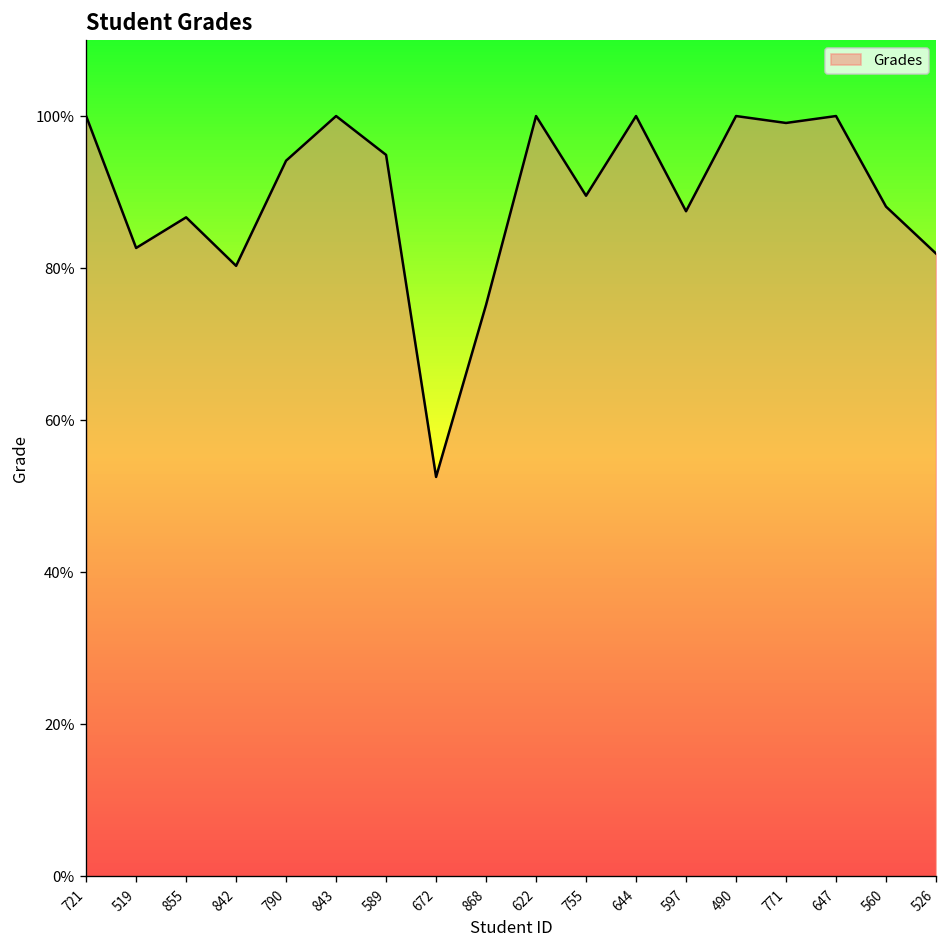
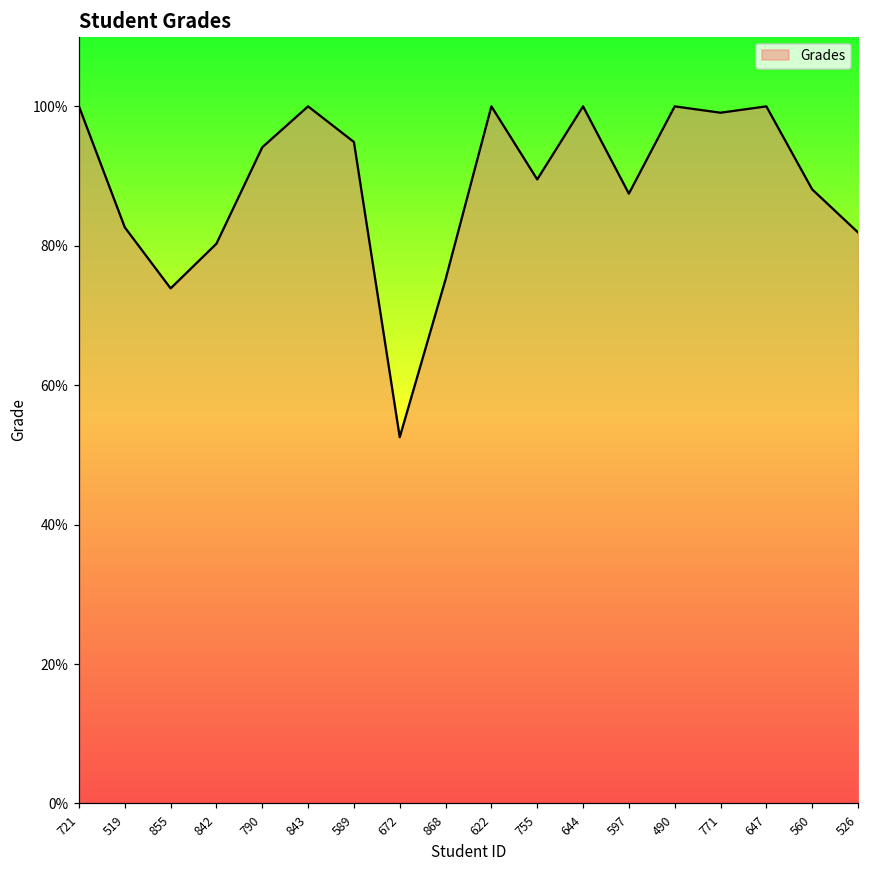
855: 87% -> 74%
